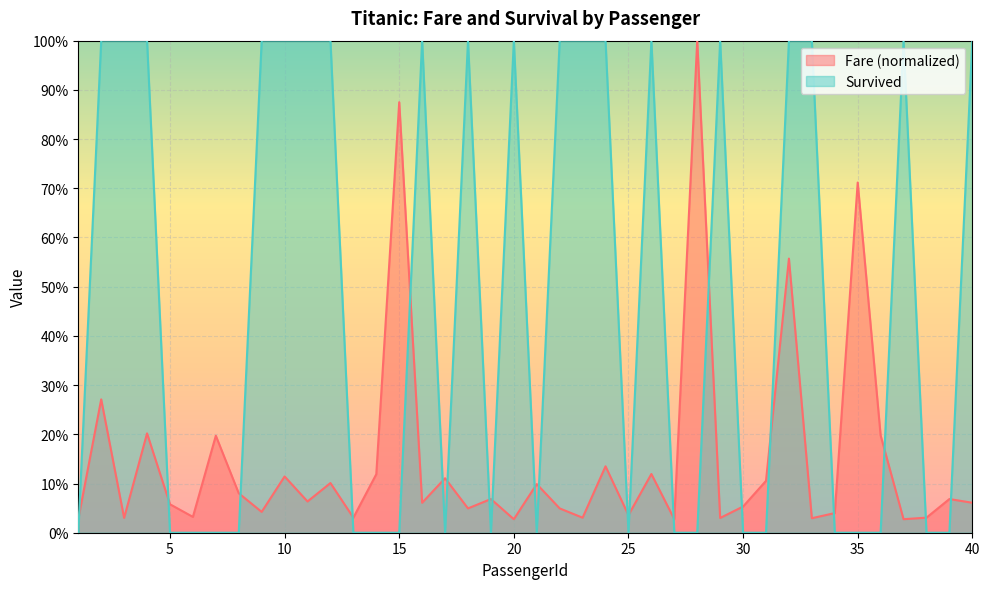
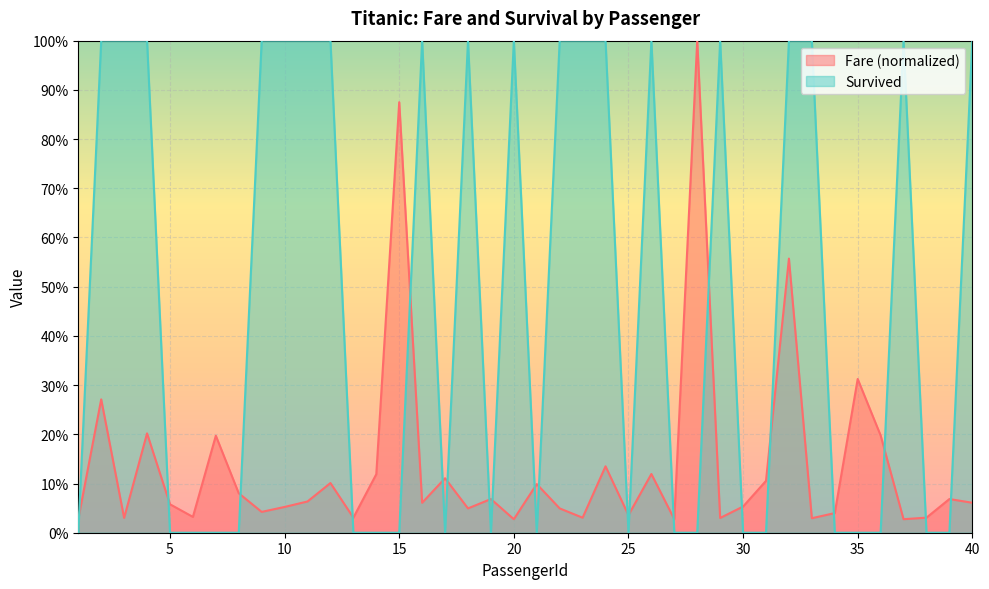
Fare (normalized), 10: 11% -> 5%
Fare (normalized), 35: 71% -> 31%
